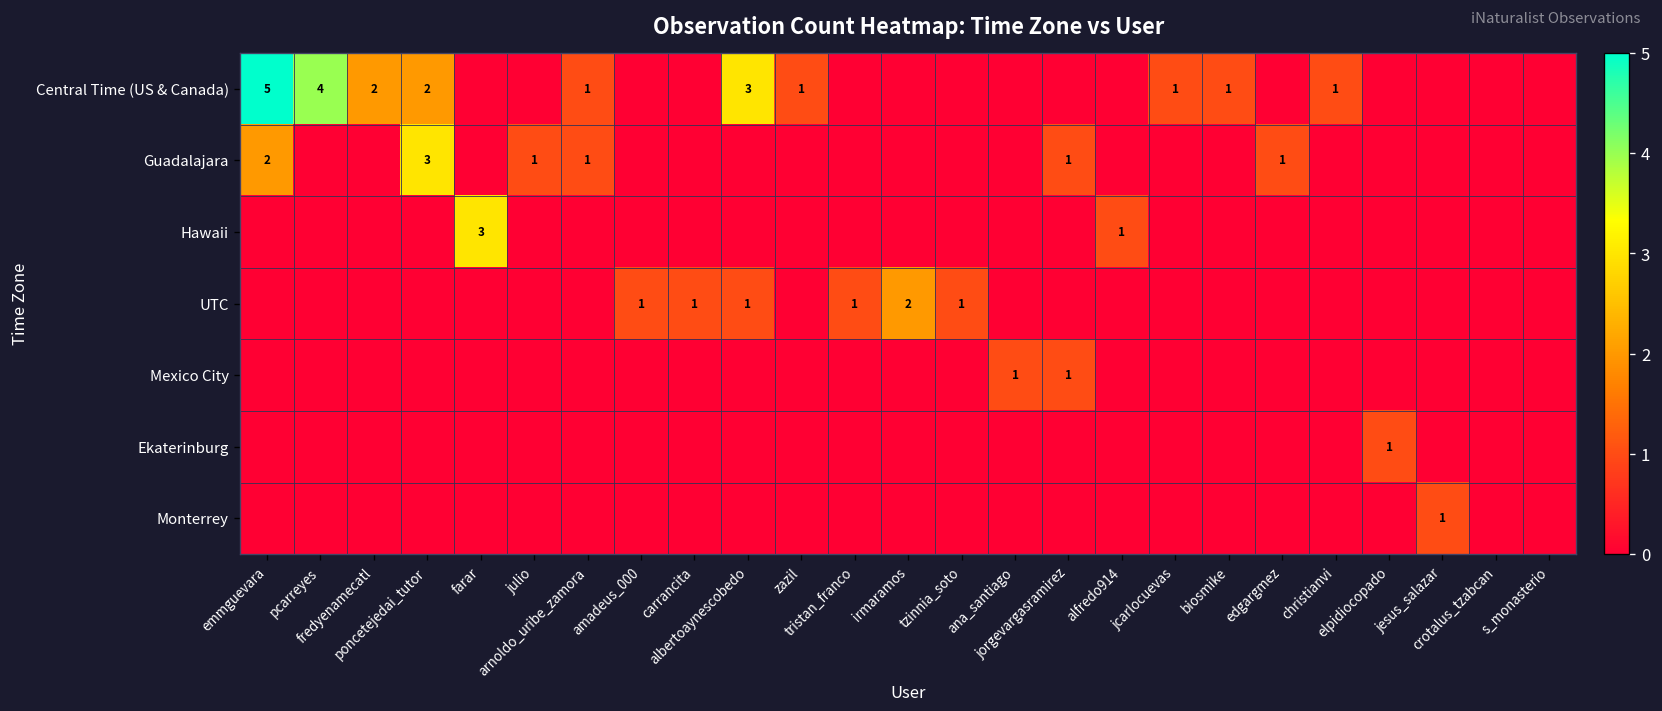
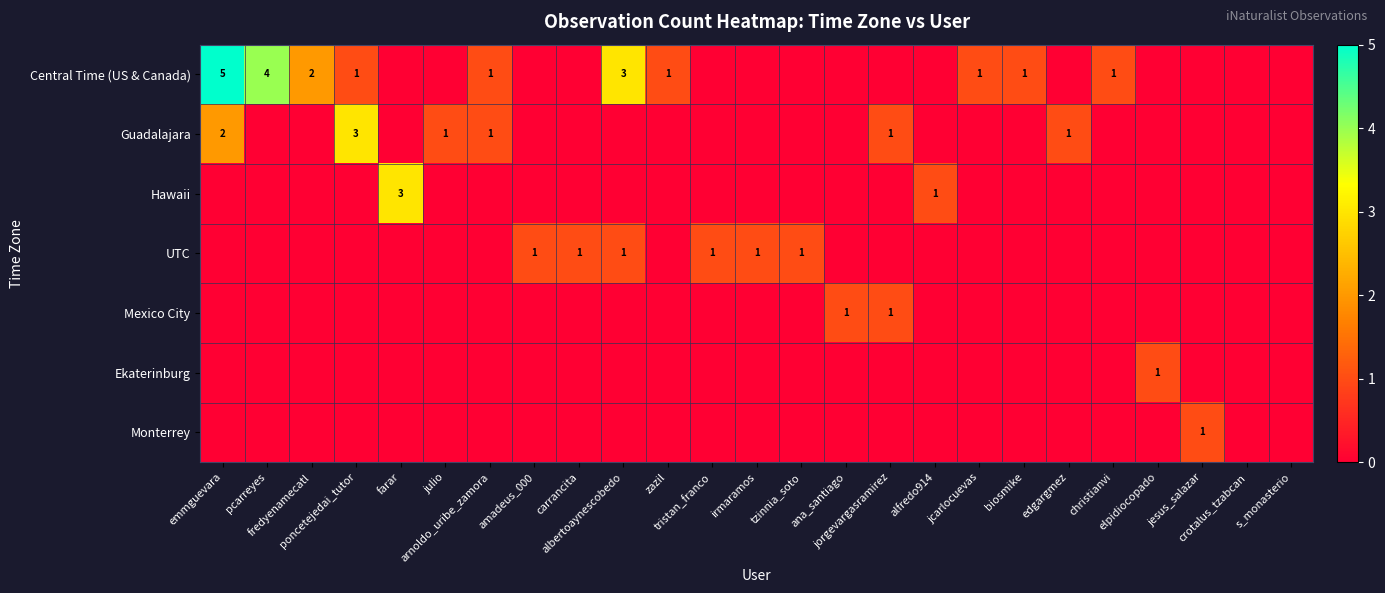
Central Time (US & Canada), poncetejedai_tutor: 2 -> 1
UTC, irmaramos: 2 -> 1
